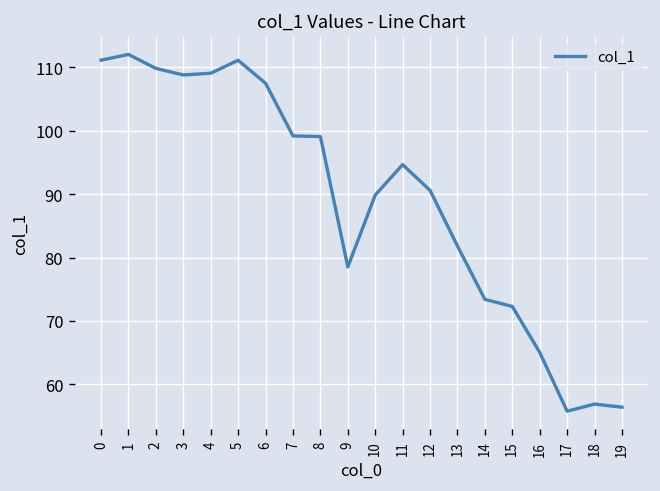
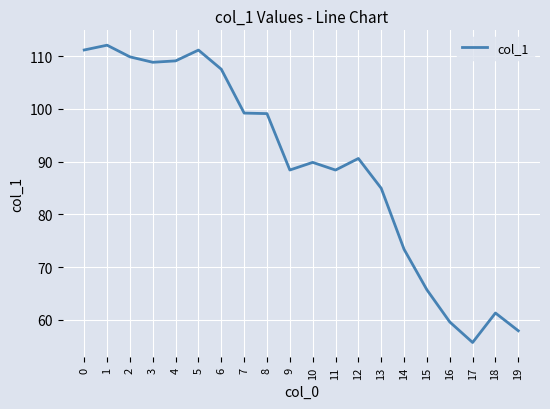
9: 79 -> 88
11: 95 -> 88
13: 82 -> 85
15: 72 -> 66
16: 65 -> 60
18: 57 -> 61
19: 56 -> 58
